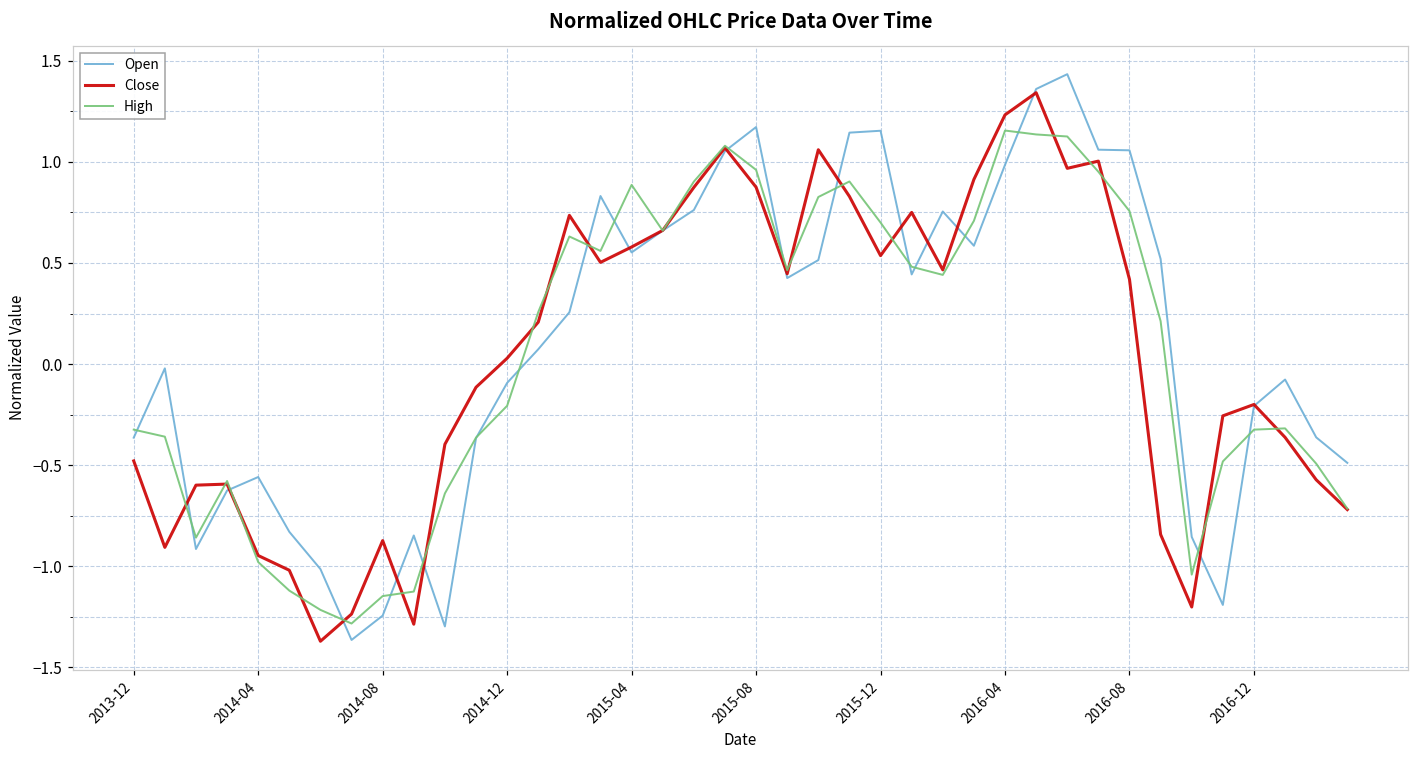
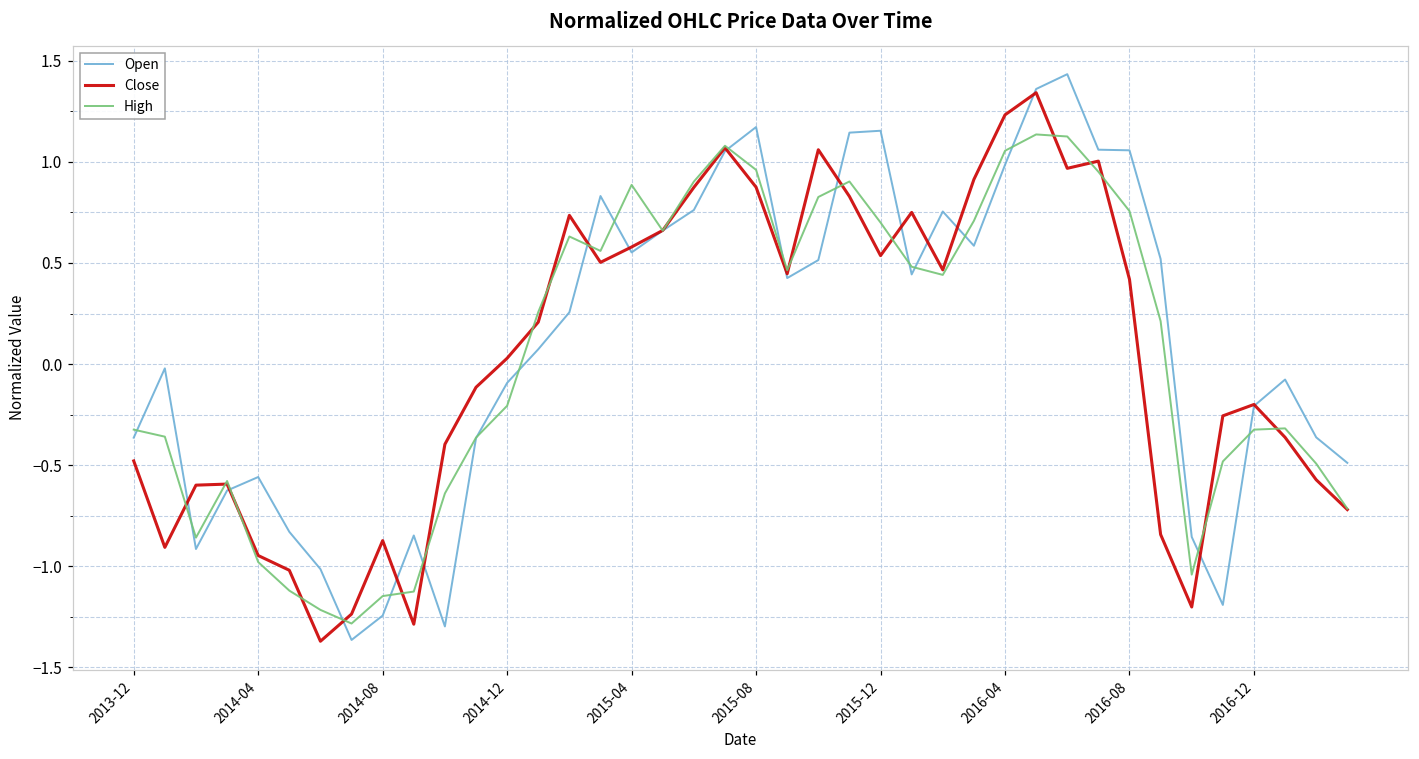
High, 2016-04: 1.16 -> 1.06
